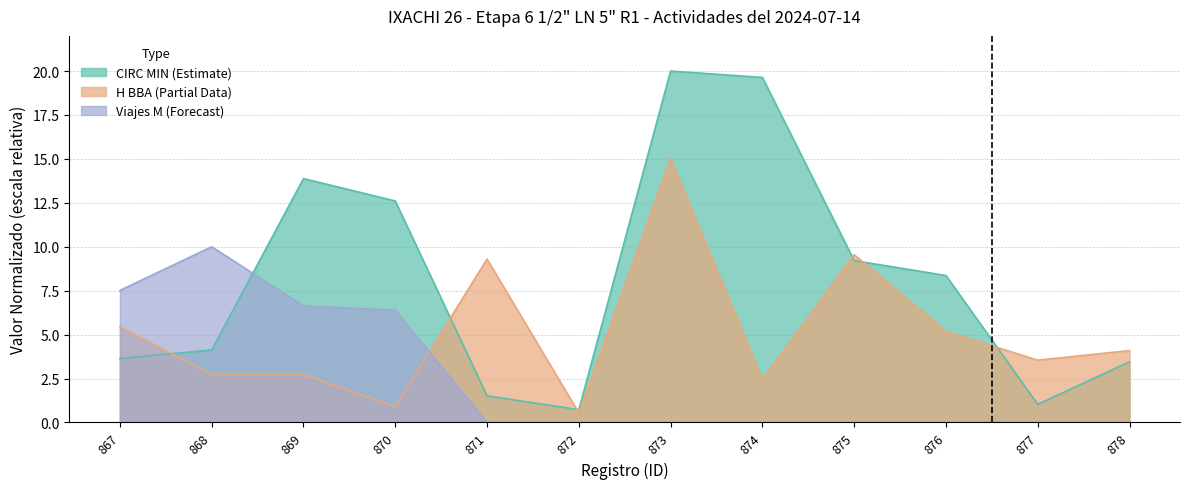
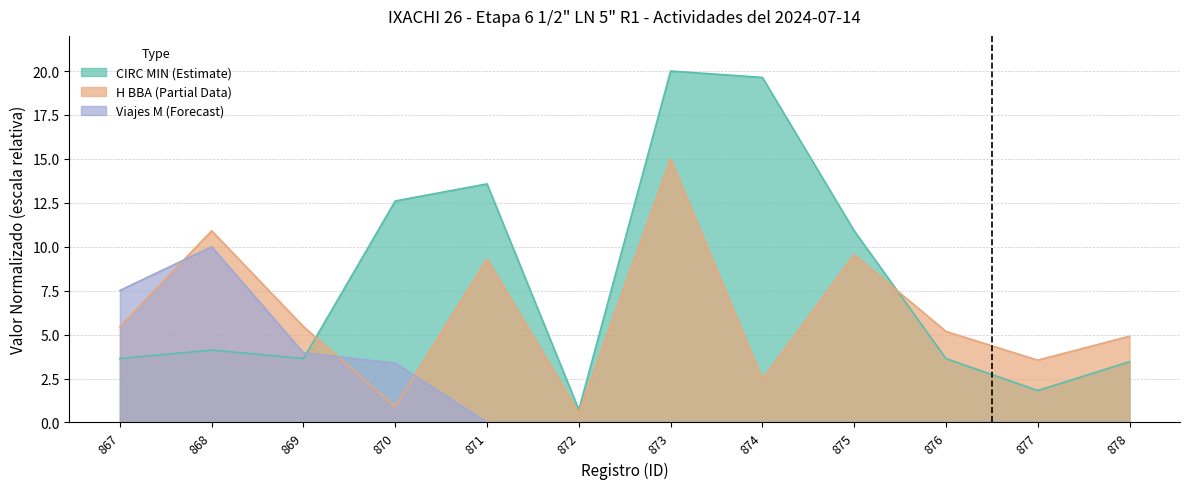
H BBA (Partial Data), 868: 2.7 -> 10.9
CIRC MIN (Estimate), 869: 13.9 -> 3.6
H BBA (Partial Data), 869: 2.7 -> 5.5
Viajes M (Forecast), 869: 6.6 -> 4.0
Viajes M (Forecast), 870: 6.4 -> 3.4
CIRC MIN (Estimate), 871: 1.5 -> 13.6
CIRC MIN (Estimate), 875: 9.2 -> 10.9
CIRC MIN (Estimate), 876: 8.4 -> 3.6
CIRC MIN (Estimate), 877: 1.0 -> 1.8
H BBA (Partial Data), 878: 4.1 -> 4.9
